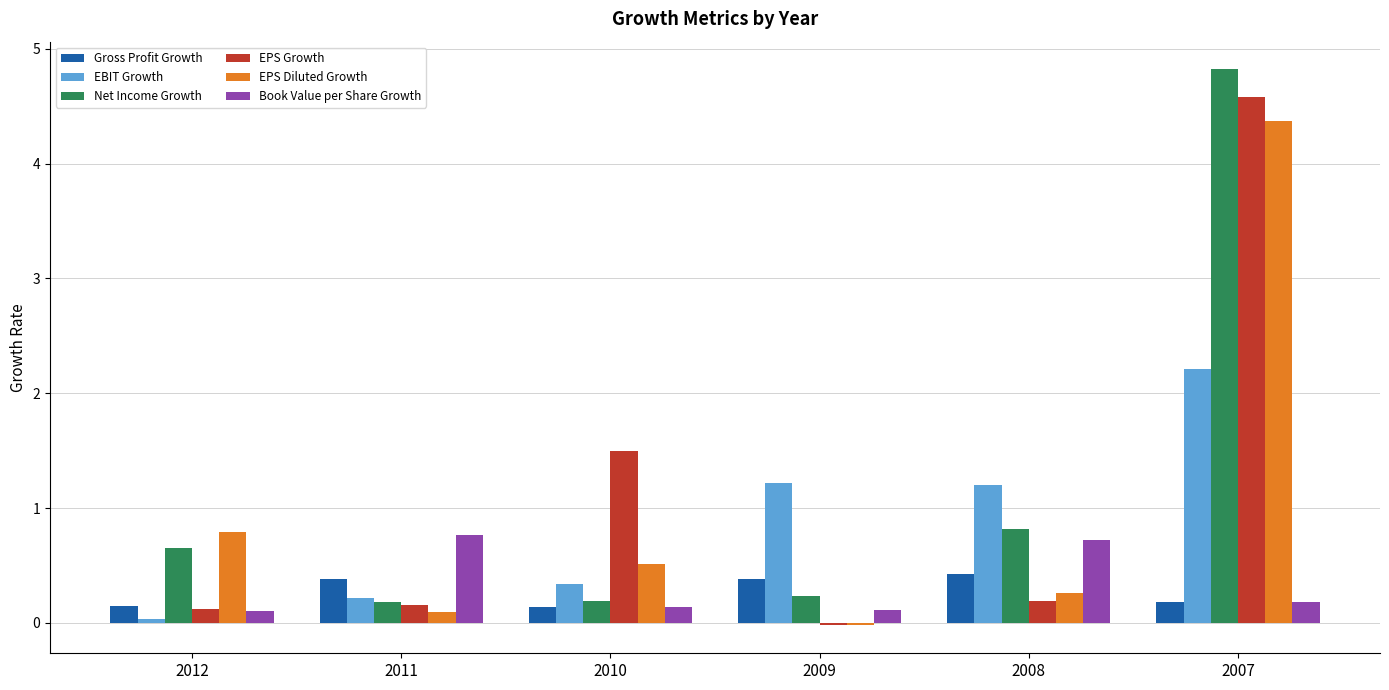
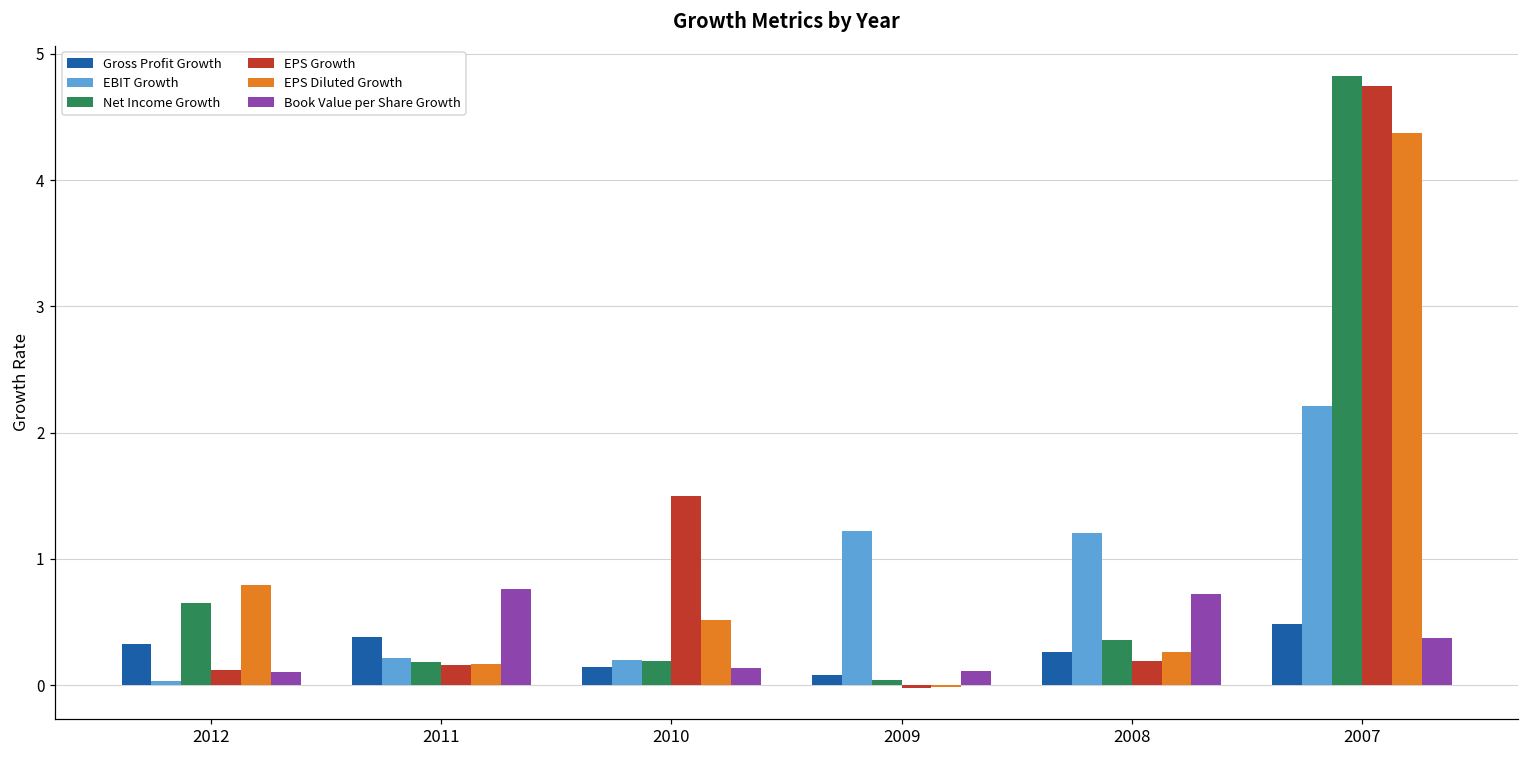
Gross Profit Growth, 2012: 0.15 -> 0.33
EPS Diluted Growth, 2011: 0.09 -> 0.16
EBIT Growth, 2010: 0.34 -> 0.20
Gross Profit Growth, 2009: 0.39 -> 0.08
Net Income Growth, 2009: 0.24 -> 0.04
Gross Profit Growth, 2008: 0.42 -> 0.26
Net Income Growth, 2008: 0.82 -> 0.36
Gross Profit Growth, 2007: 0.18 -> 0.49
EPS Growth, 2007: 4.58 -> 4.74
Book Value per Share Growth, 2007: 0.18 -> 0.37
